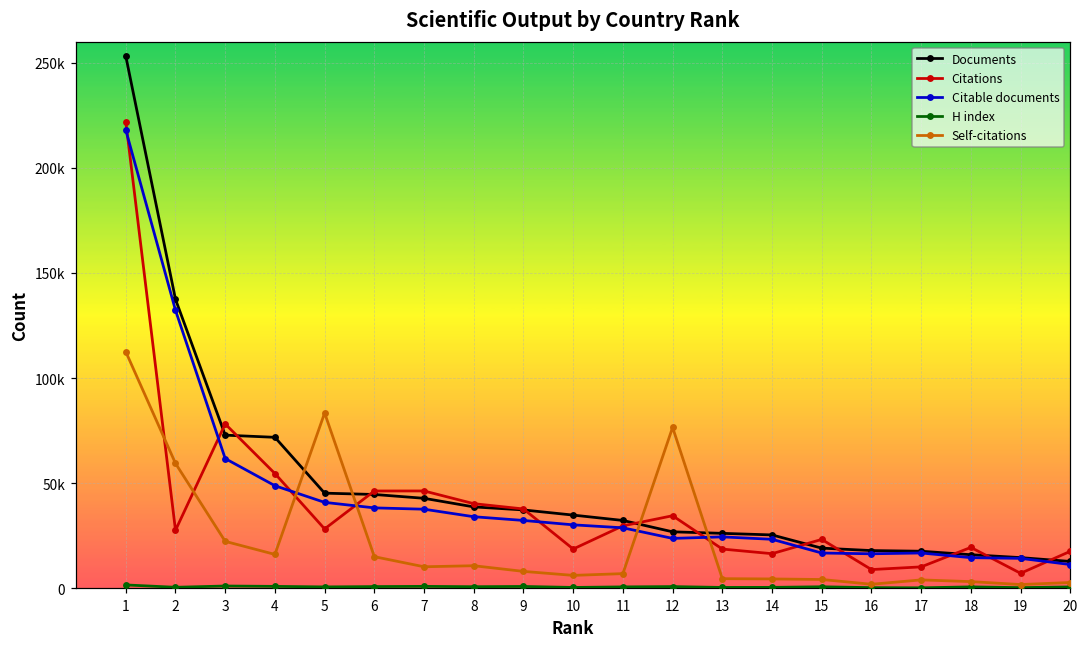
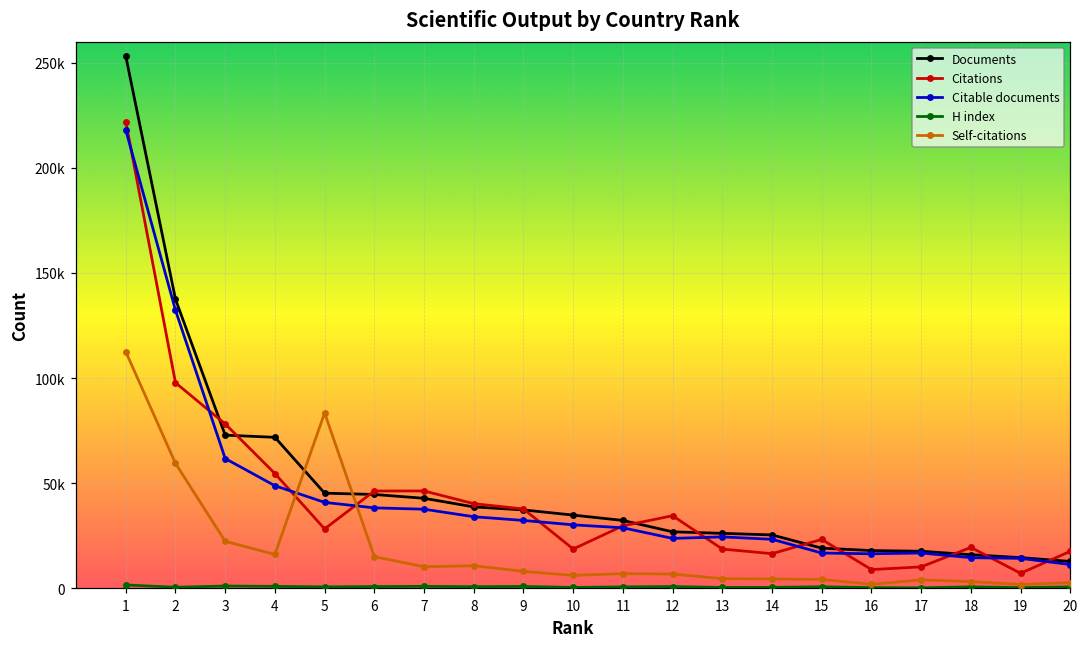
Citations, 2: 28000 -> 98000
Self-citations, 12: 77000 -> 7000
